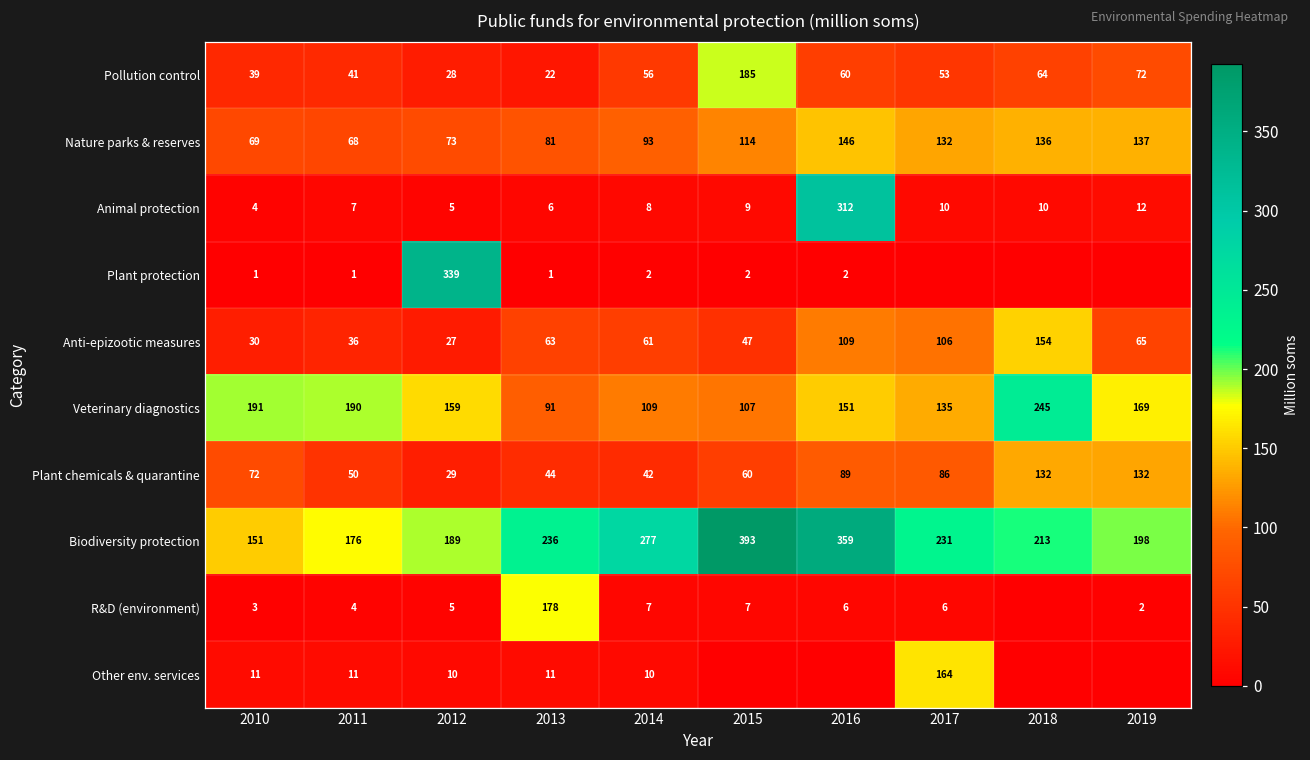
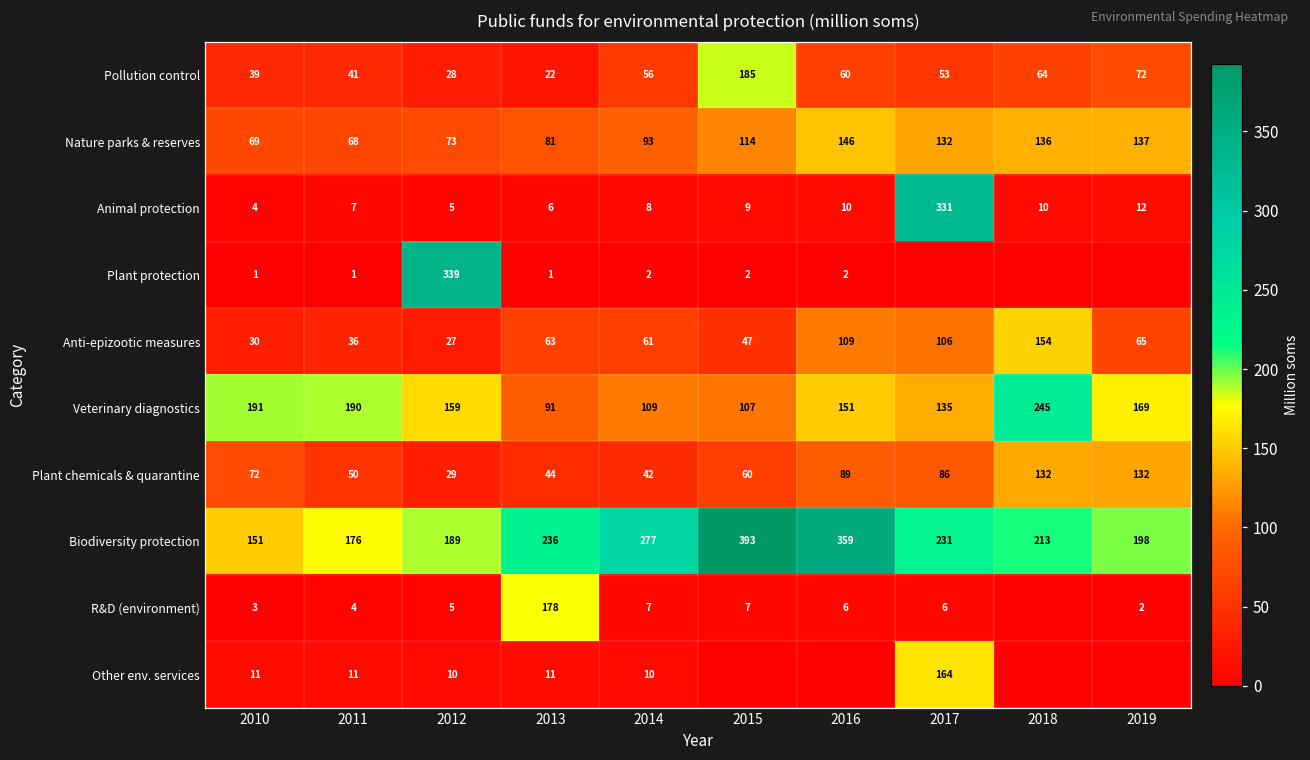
Animal protection, 2016: 312 -> 10
Animal protection, 2017: 10 -> 331
